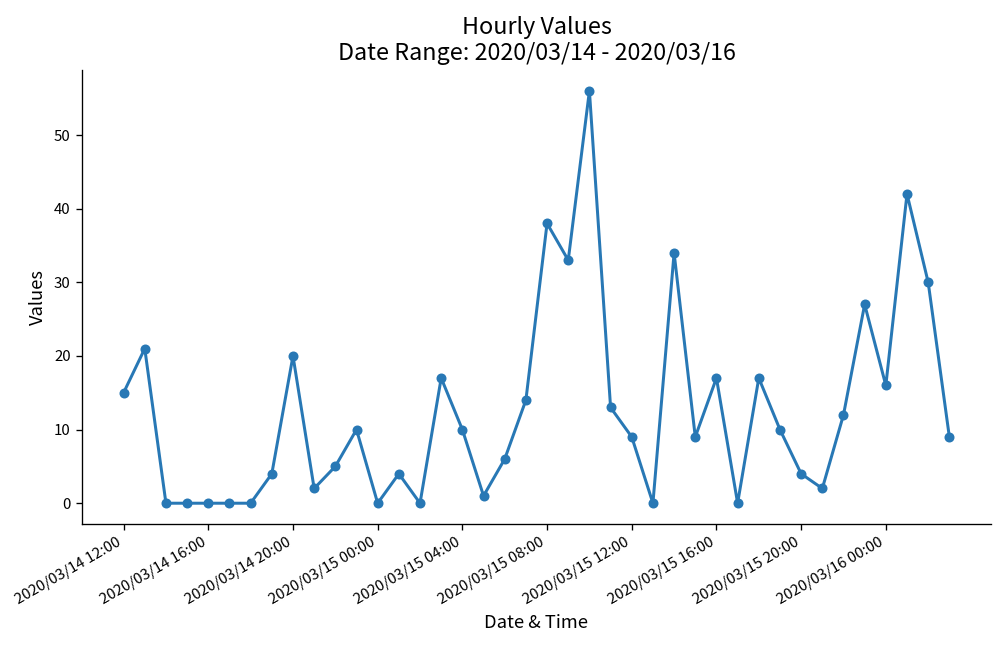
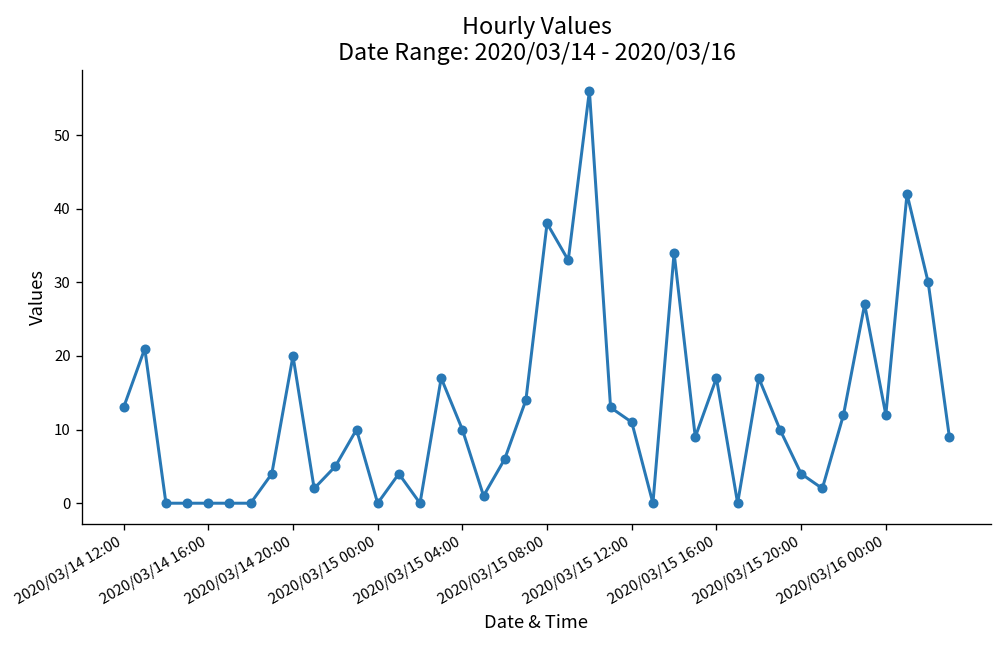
2020/03/14 12:00: 15 -> 13
2020/03/15 12:00: 9 -> 11
2020/03/16 00:00: 16 -> 12
